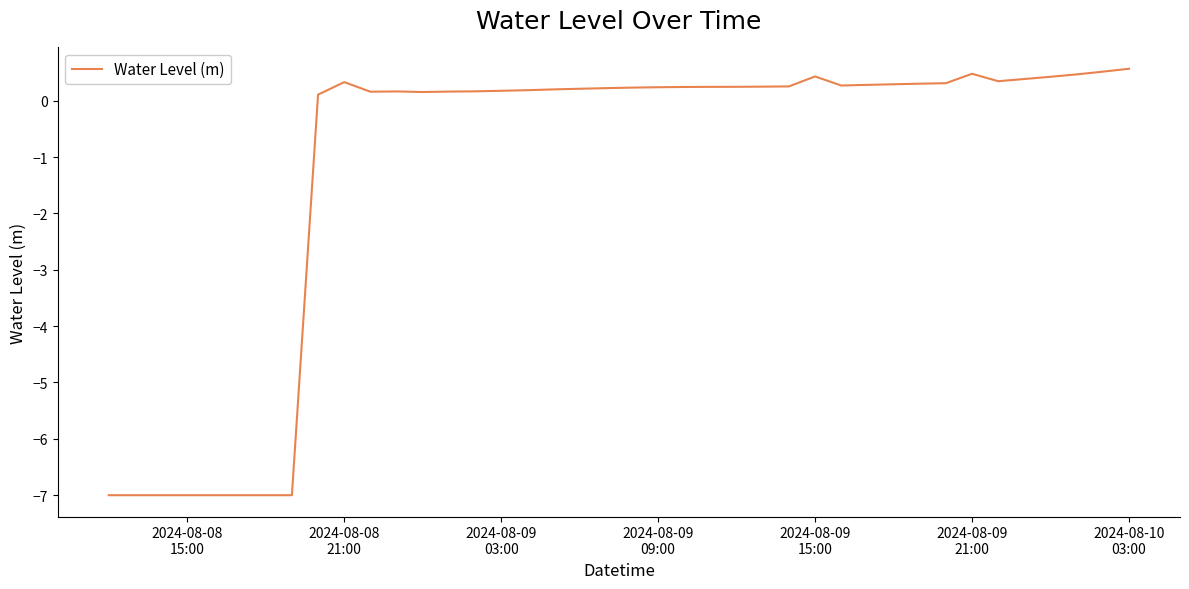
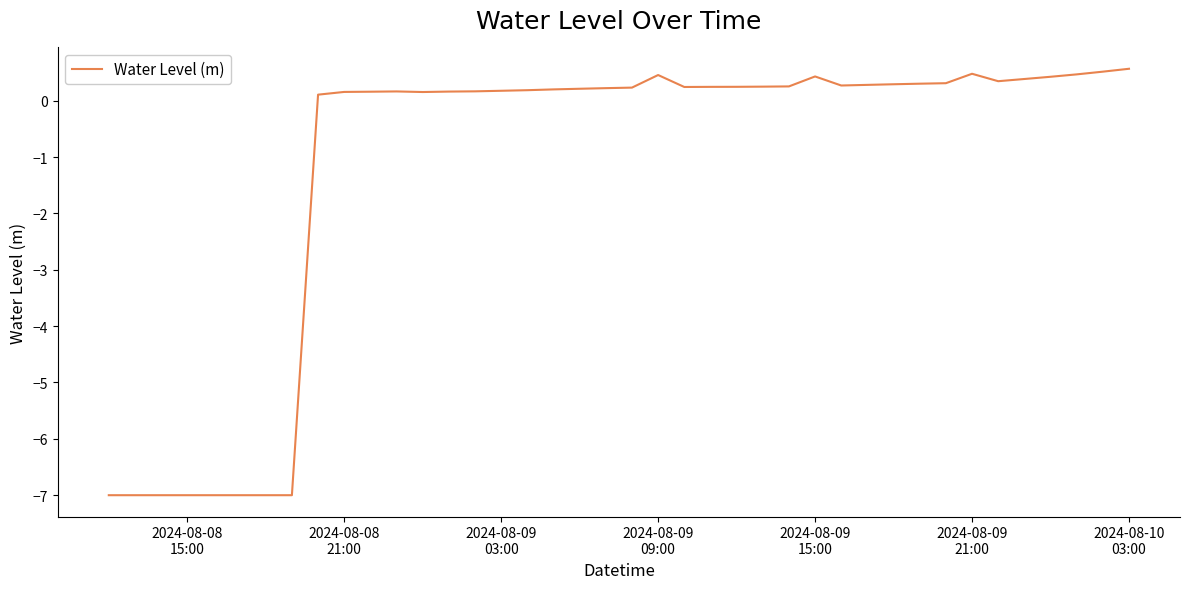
2024-08-08 21:00: 0.3 -> 0.2
2024-08-09 09:00: 0.2 -> 0.5
